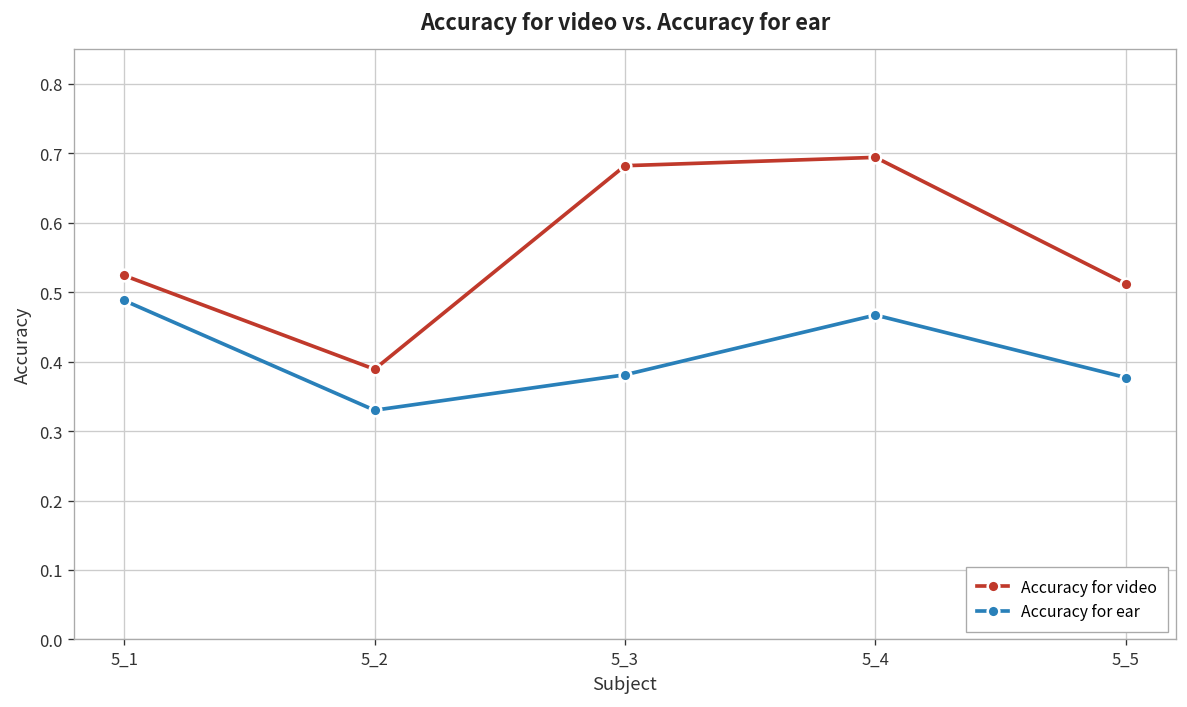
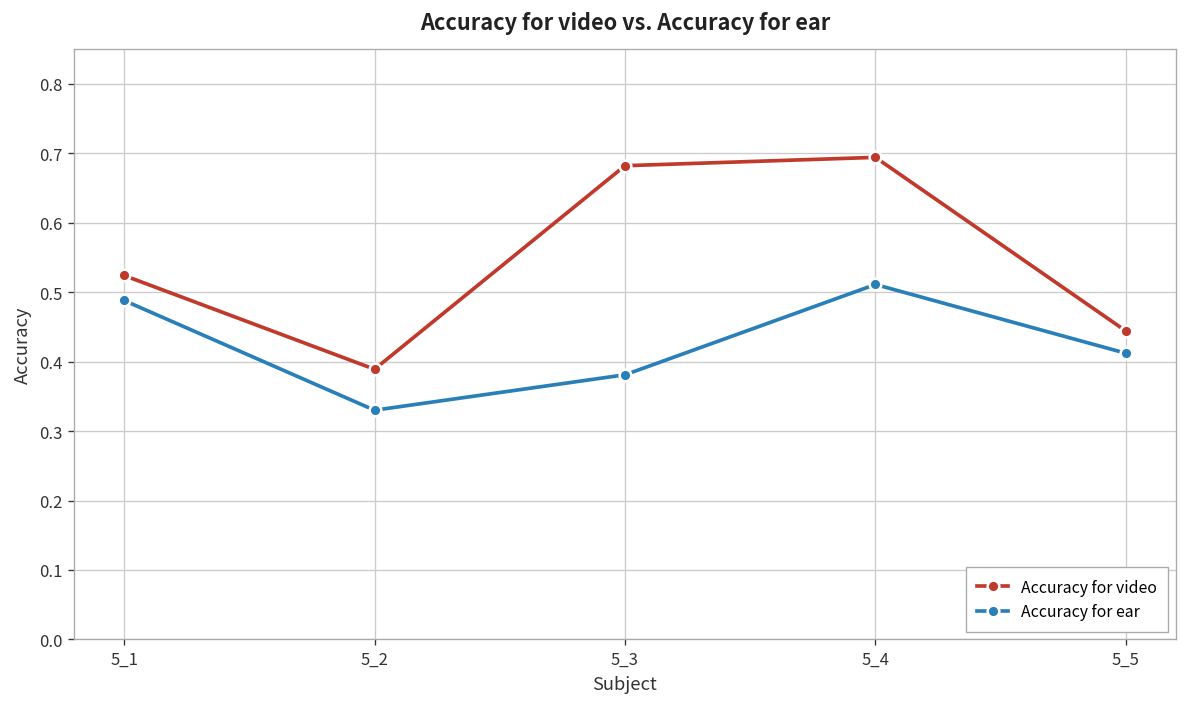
Accuracy for ear, 5_4: 0.47 -> 0.51
Accuracy for video, 5_5: 0.51 -> 0.44
Accuracy for ear, 5_5: 0.38 -> 0.41
